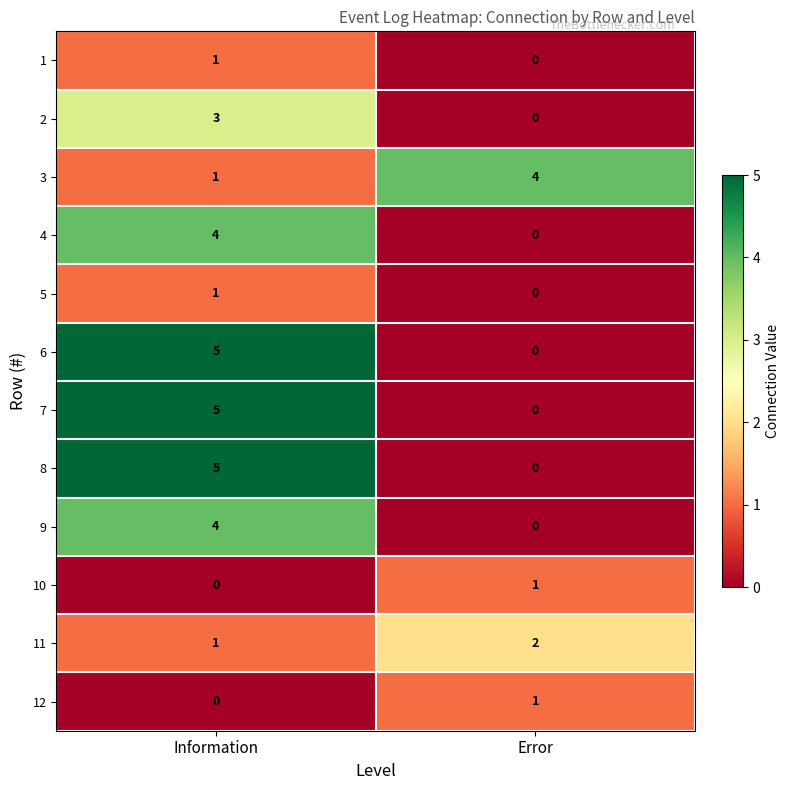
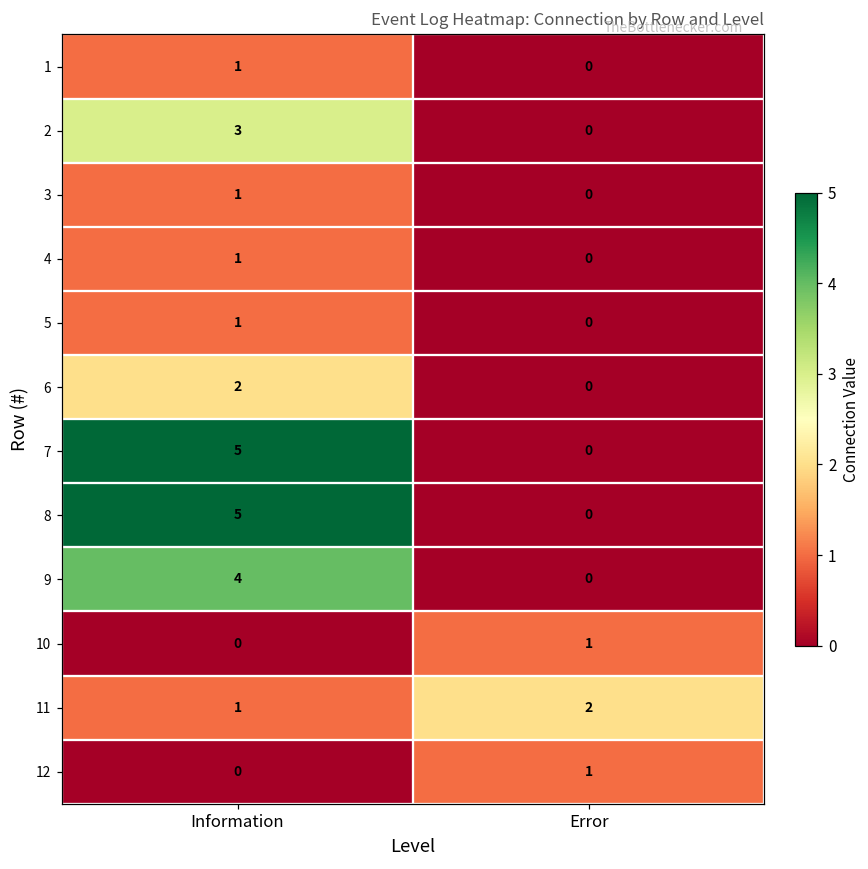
3, Error: 4 -> 0
4, Information: 4 -> 1
6, Information: 5 -> 2
